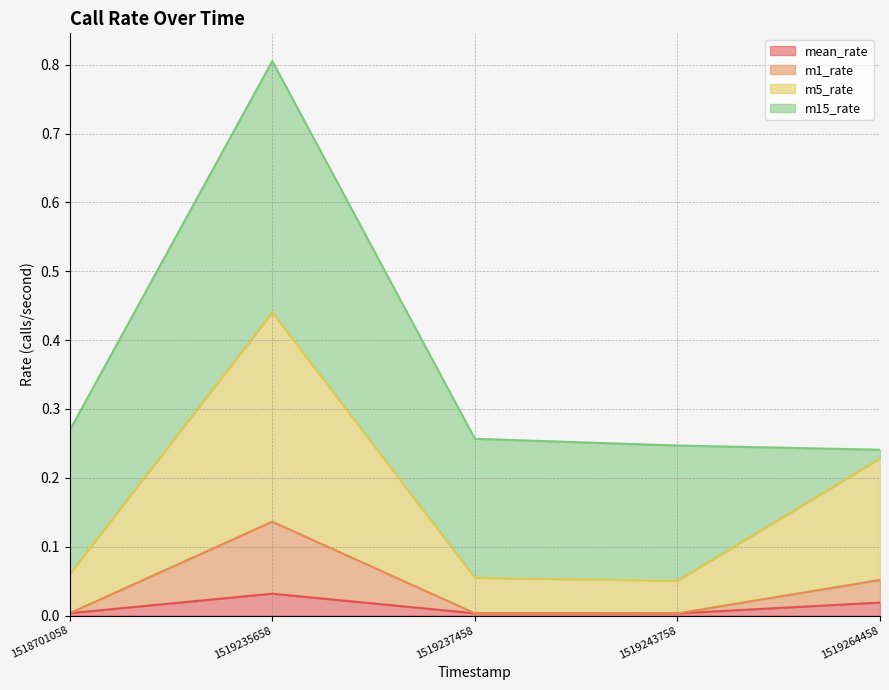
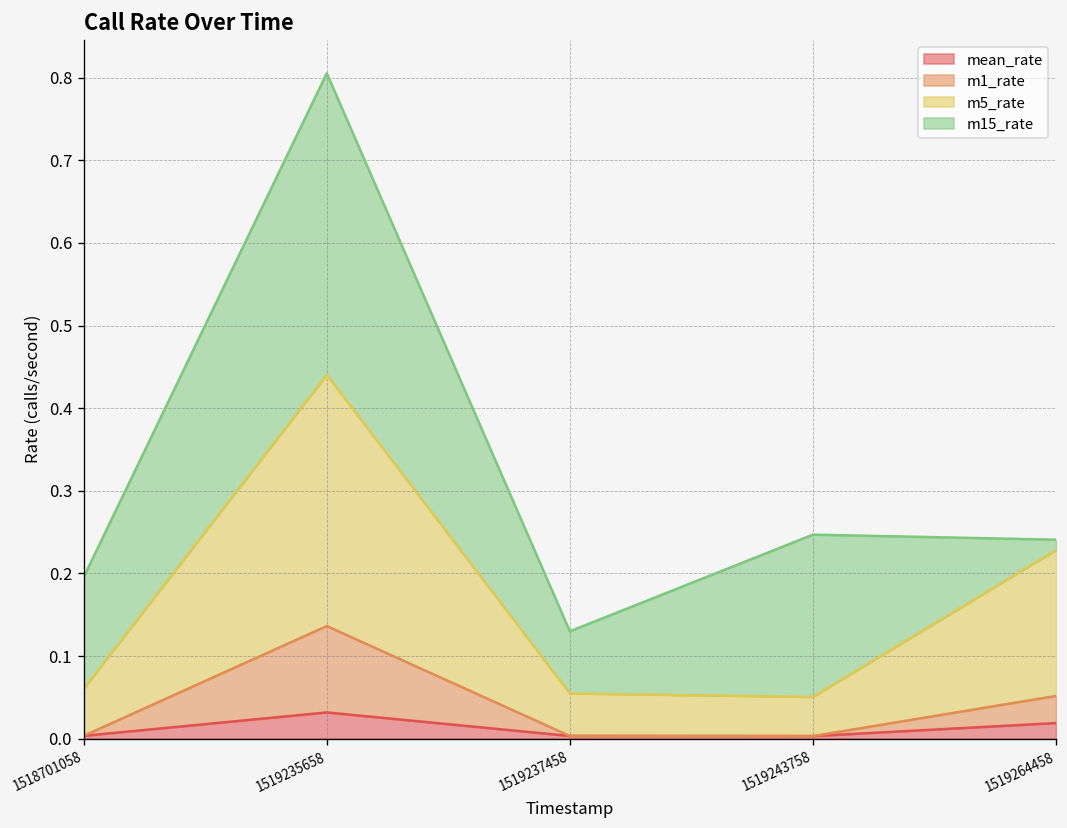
m15_rate, 1518701058: 0.21 -> 0.14
m15_rate, 1519237458: 0.20 -> 0.08
